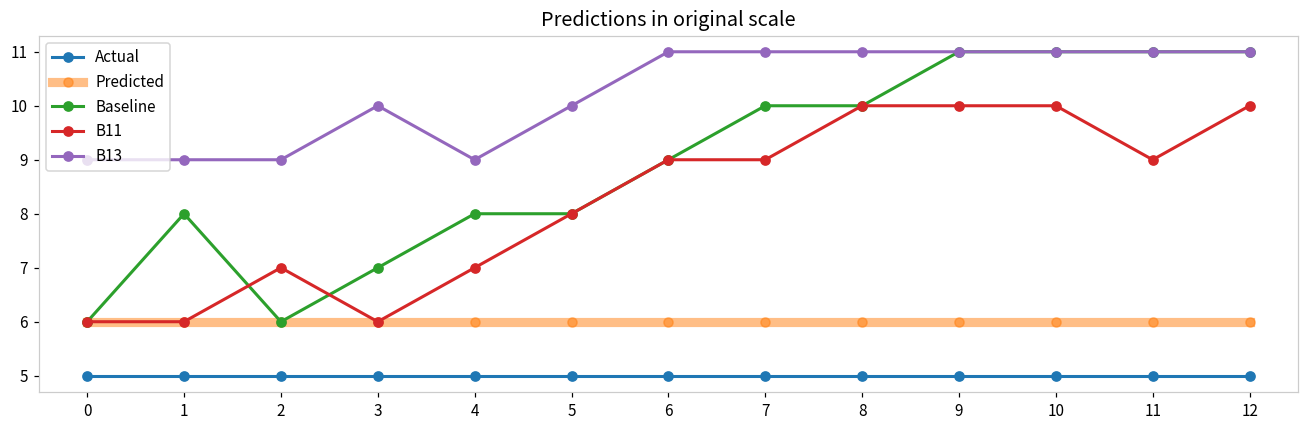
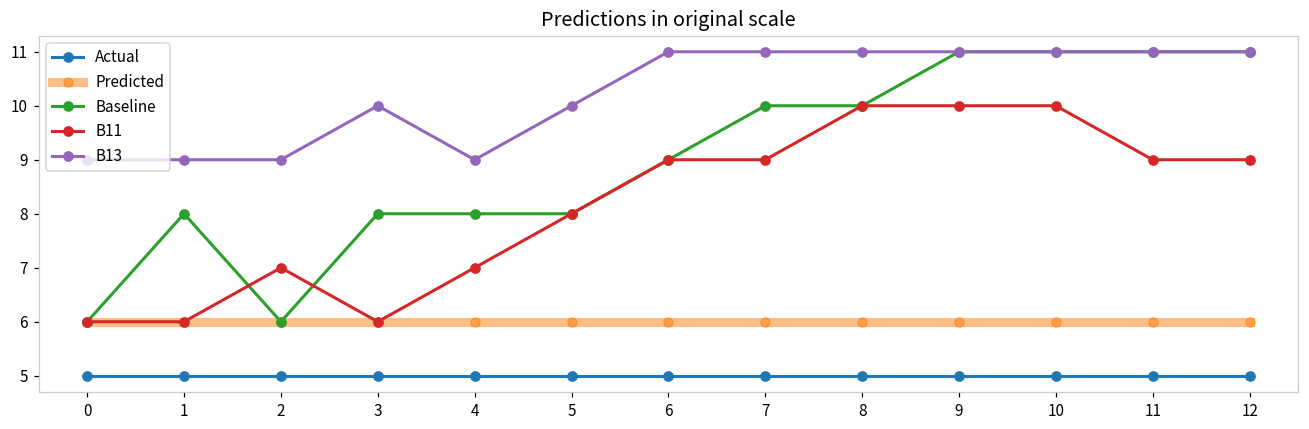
Baseline, 3: 7 -> 8
B11, 12: 10 -> 9
